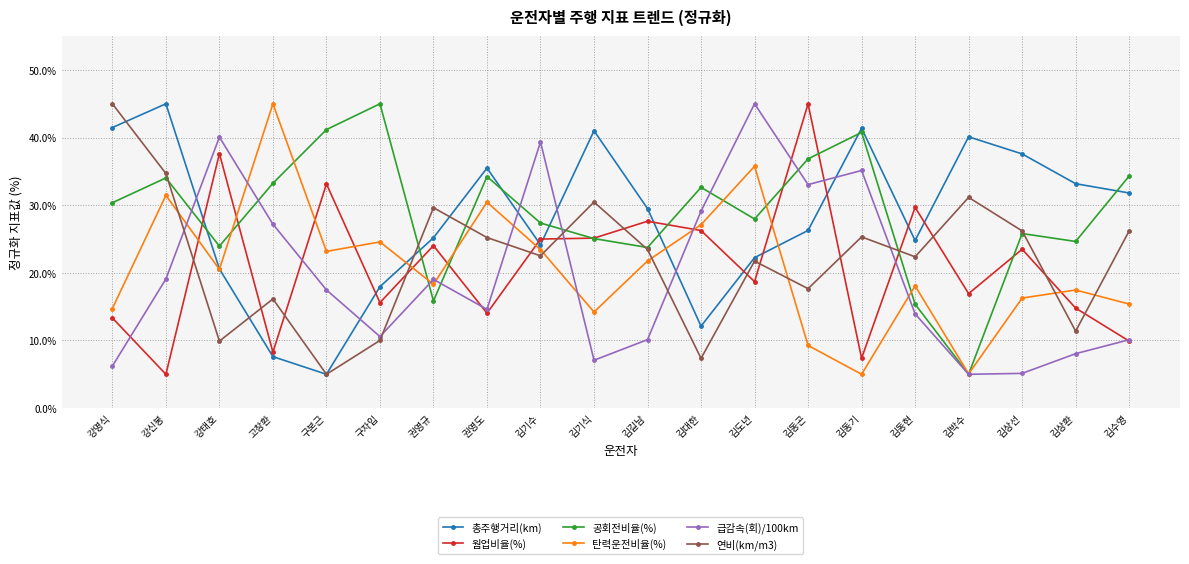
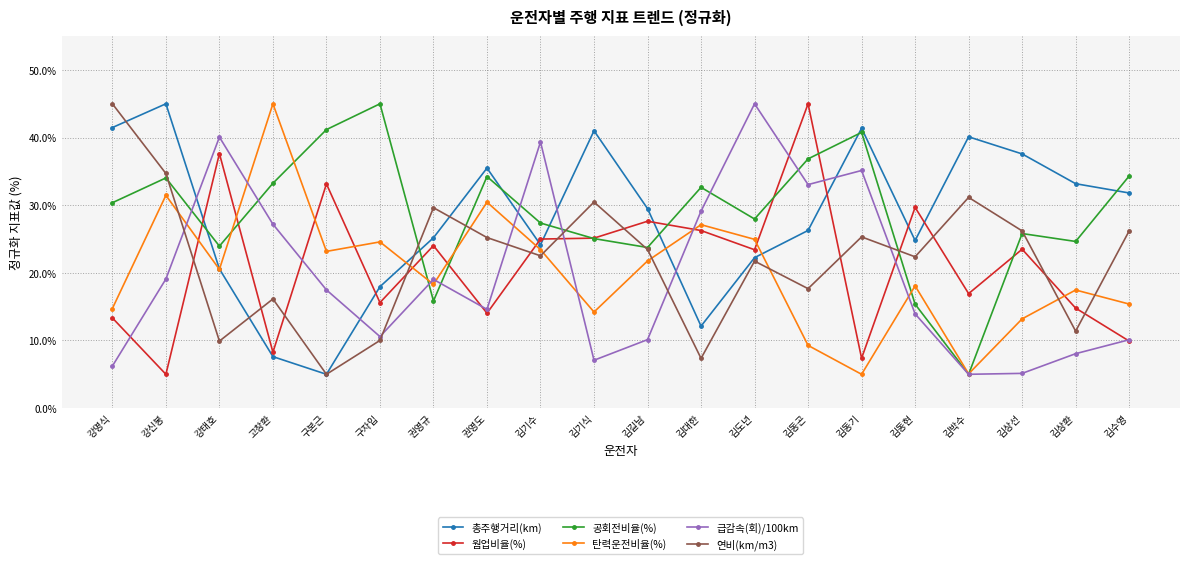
웜업비율(%), 김도년: 19% -> 23%
탄력운전비율(%), 김도년: 36% -> 25%
탄력운전비율(%), 김상선: 16% -> 13%
